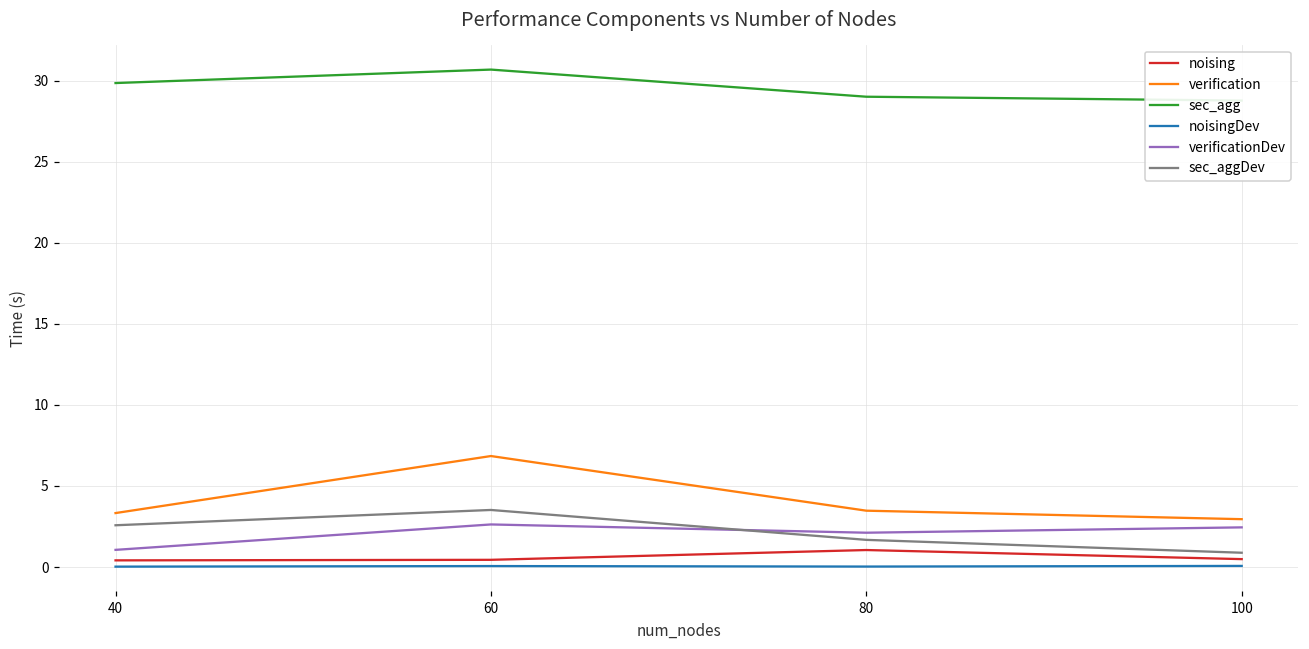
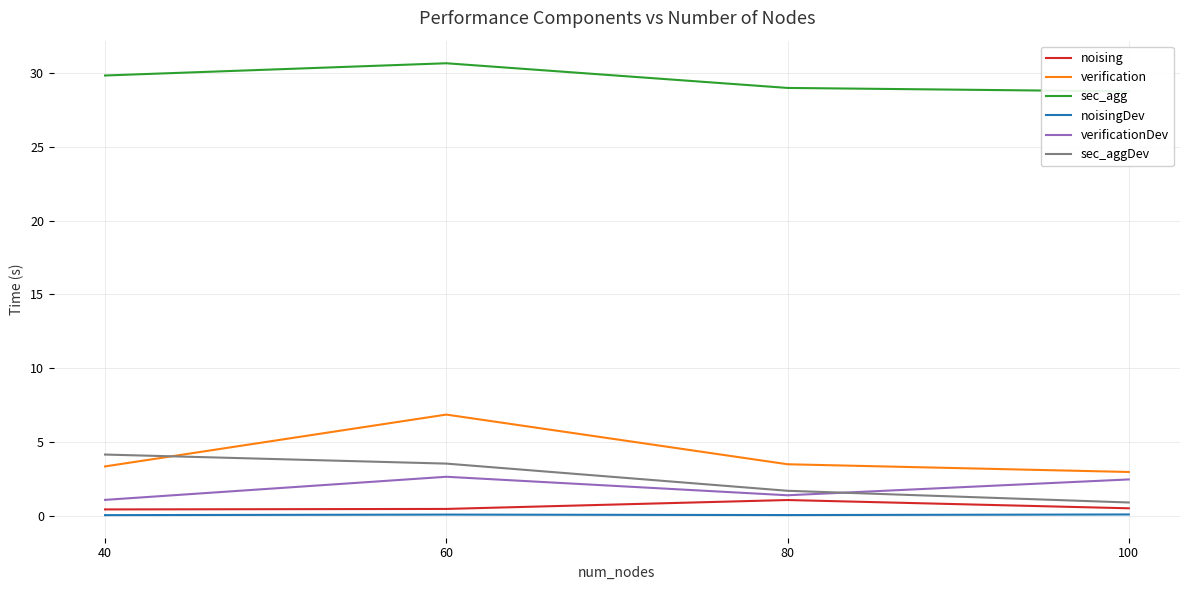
sec_aggDev, 40: 2.6 -> 4.1
verificationDev, 80: 2.1 -> 1.4
